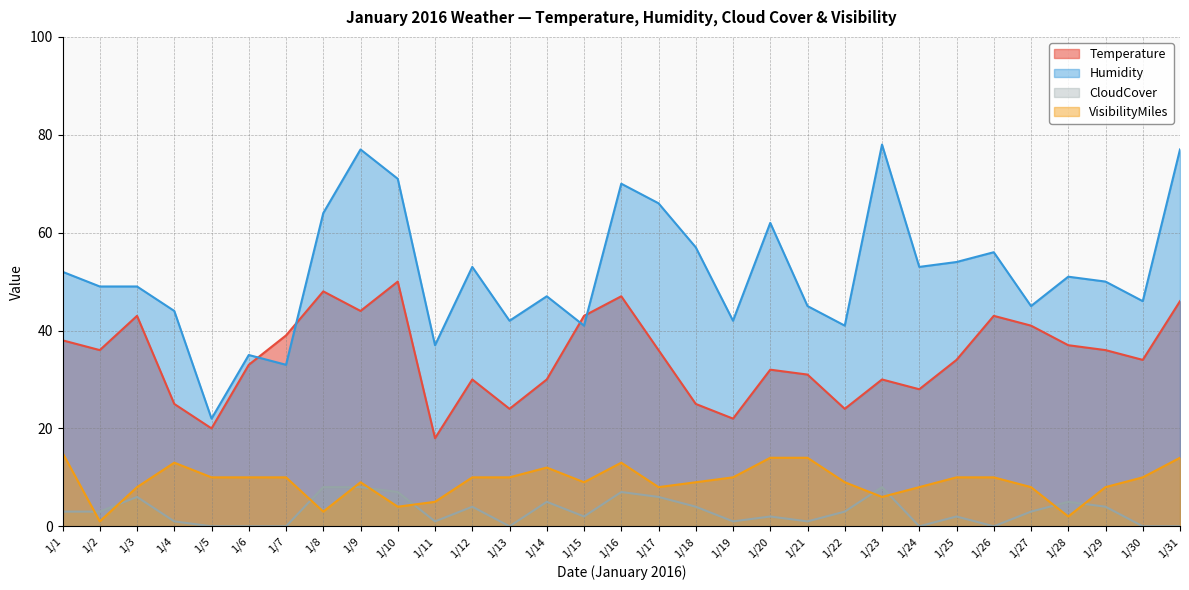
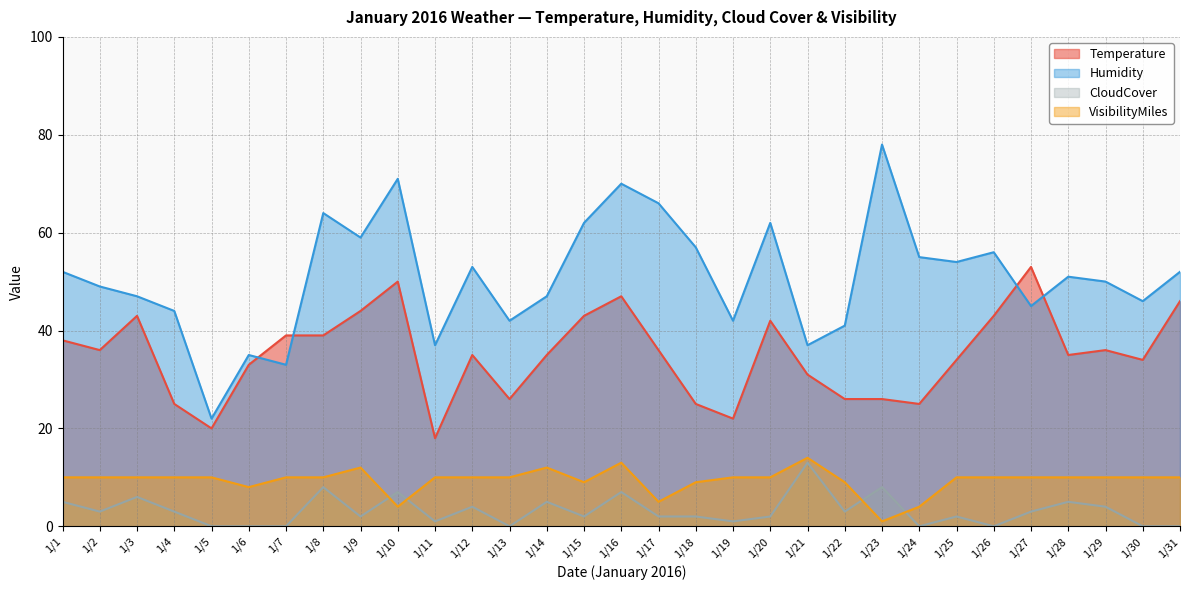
CloudCover, 1/1: 3 -> 5
VisibilityMiles, 1/1: 15 -> 10
VisibilityMiles, 1/2: 1 -> 10
Humidity, 1/3: 49 -> 47
VisibilityMiles, 1/3: 8 -> 10
CloudCover, 1/4: 1 -> 3
VisibilityMiles, 1/4: 13 -> 10
VisibilityMiles, 1/6: 10 -> 8
Temperature, 1/8: 48 -> 39
VisibilityMiles, 1/8: 3 -> 10
Humidity, 1/9: 77 -> 59
CloudCover, 1/9: 8 -> 2
VisibilityMiles, 1/9: 9 -> 12
VisibilityMiles, 1/11: 5 -> 10
Temperature, 1/12: 30 -> 35
Temperature, 1/13: 24 -> 26
Temperature, 1/14: 30 -> 35
Humidity, 1/15: 41 -> 62
CloudCover, 1/17: 6 -> 2
VisibilityMiles, 1/17: 8 -> 5
CloudCover, 1/18: 4 -> 2
Temperature, 1/20: 32 -> 42
VisibilityMiles, 1/20: 14 -> 10
Humidity, 1/21: 45 -> 37
CloudCover, 1/21: 1 -> 13
Temperature, 1/22: 24 -> 26
Temperature, 1/23: 30 -> 26
VisibilityMiles, 1/23: 6 -> 1
Temperature, 1/24: 28 -> 25
Humidity, 1/24: 53 -> 55
VisibilityMiles, 1/24: 8 -> 4
Temperature, 1/27: 41 -> 53
VisibilityMiles, 1/27: 8 -> 10
Temperature, 1/28: 37 -> 35
VisibilityMiles, 1/28: 2 -> 10
VisibilityMiles, 1/29: 8 -> 10
Humidity, 1/31: 77 -> 52
VisibilityMiles, 1/31: 14 -> 10
